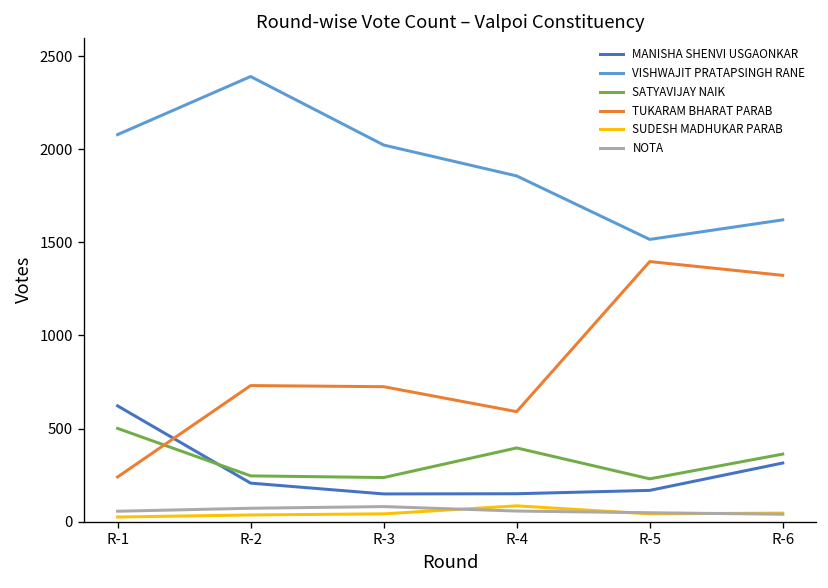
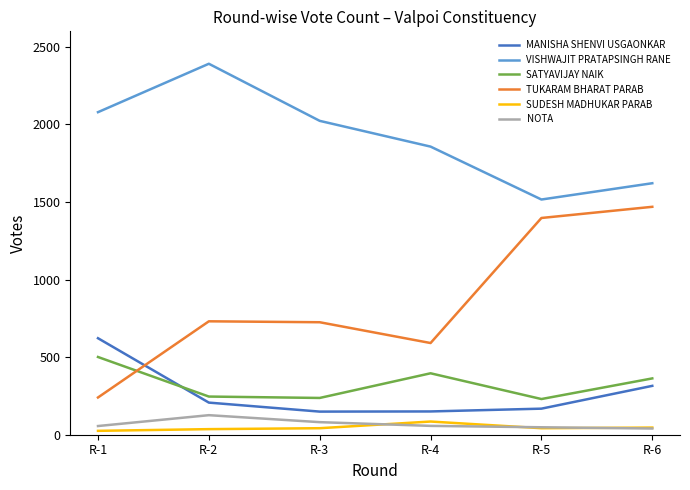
NOTA, R-2: 70 -> 130
TUKARAM BHARAT PARAB, R-6: 1320 -> 1470
